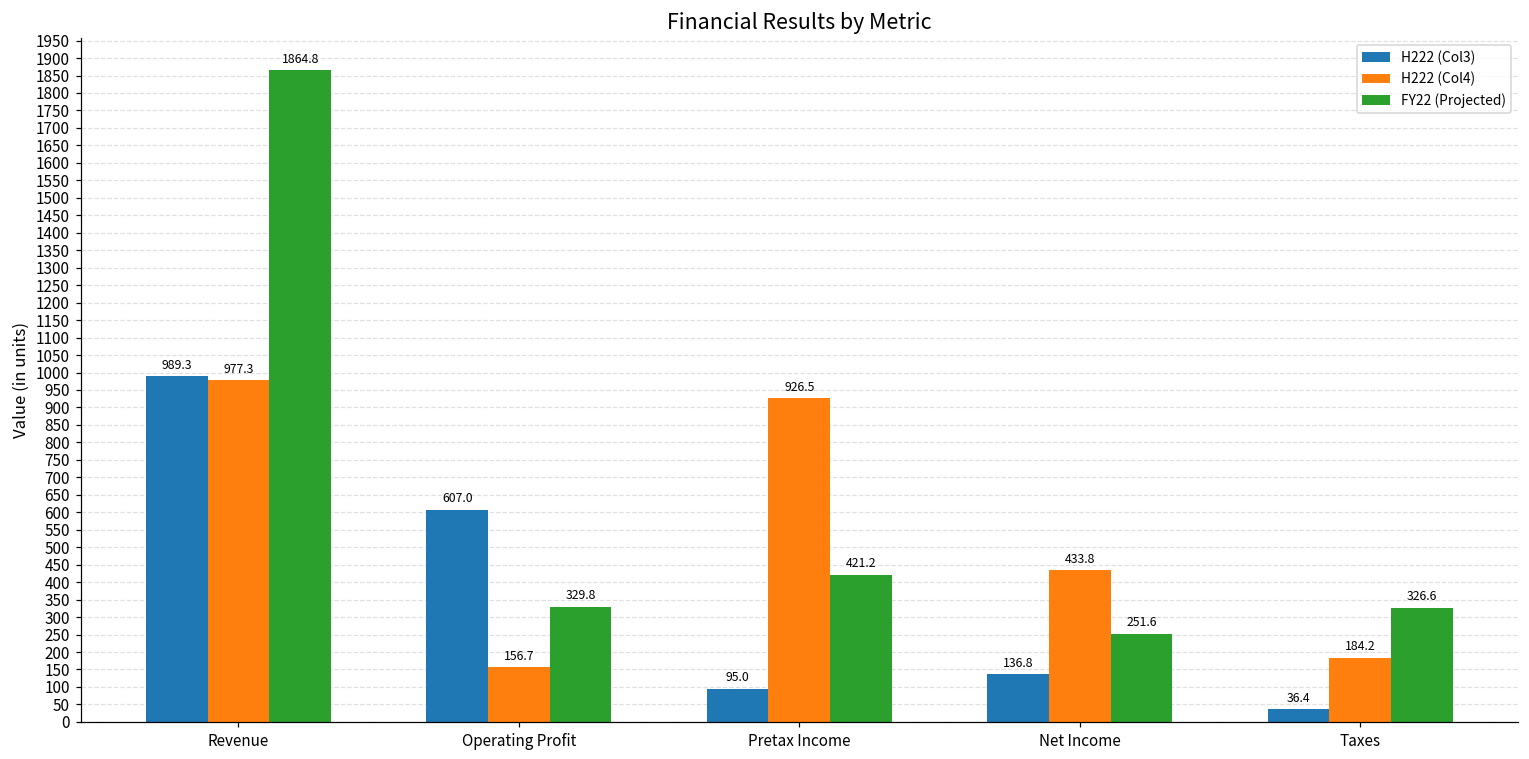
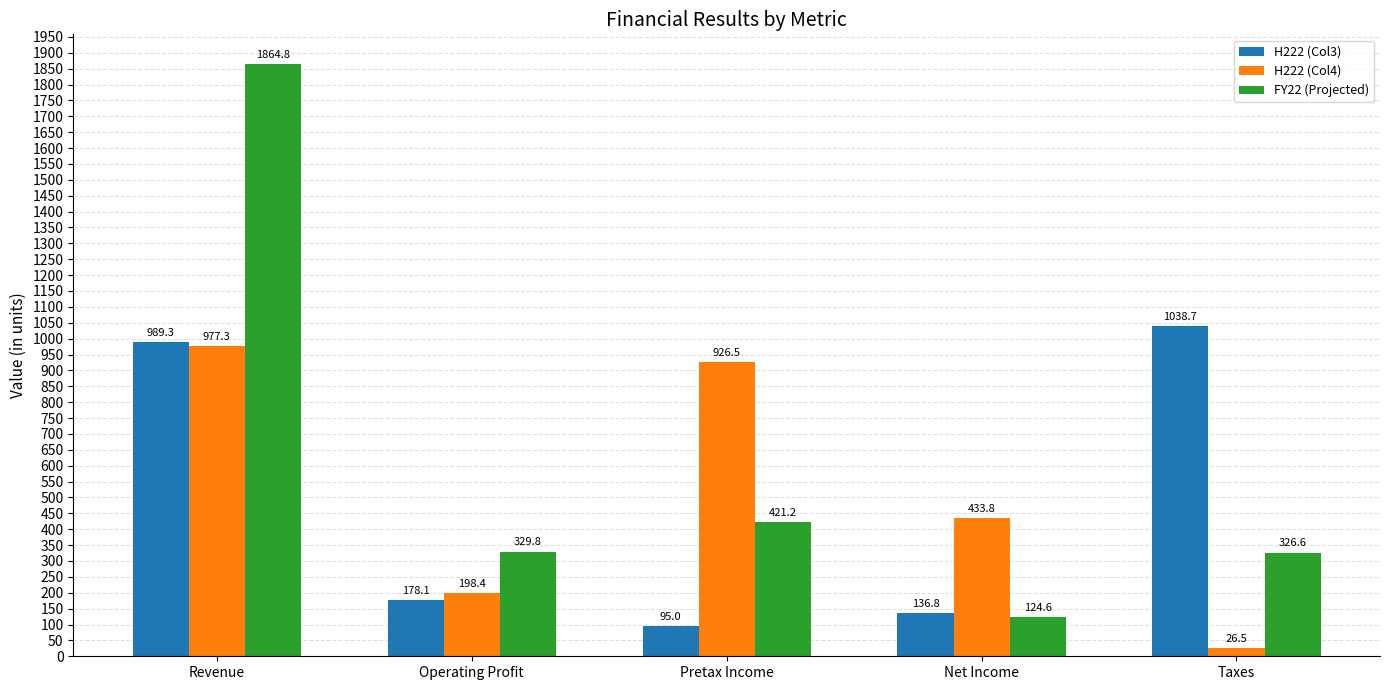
H222 (Col3), Operating Profit: 607.0 -> 178.1
H222 (Col4), Operating Profit: 156.7 -> 198.4
FY22 (Projected), Net Income: 251.6 -> 124.6
H222 (Col3), Taxes: 36.4 -> 1038.7
H222 (Col4), Taxes: 184.2 -> 26.5
